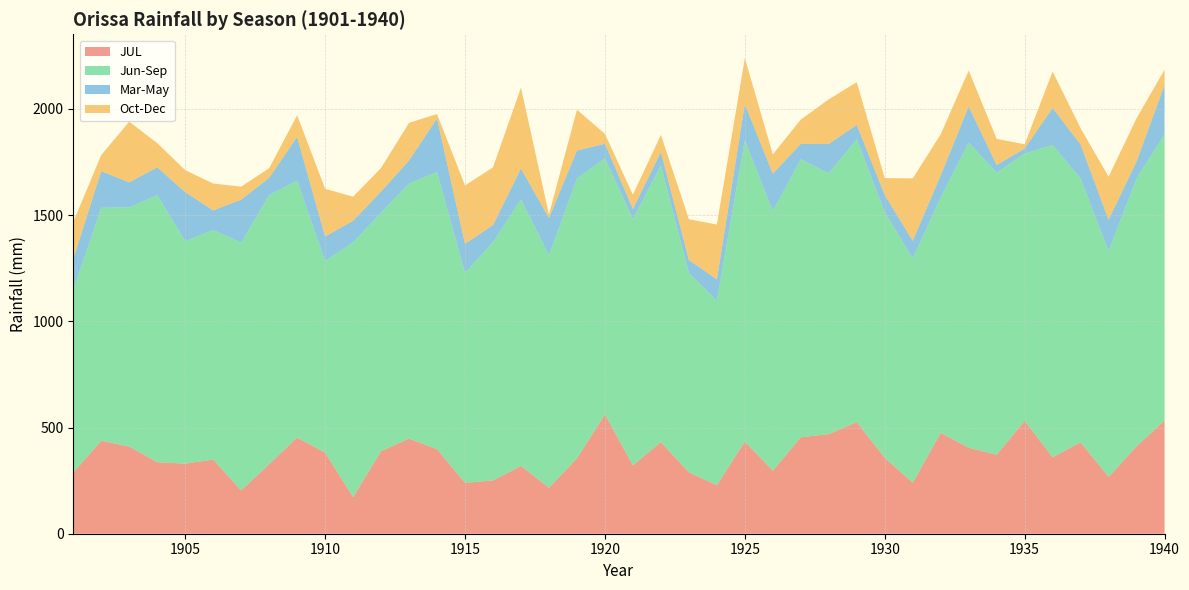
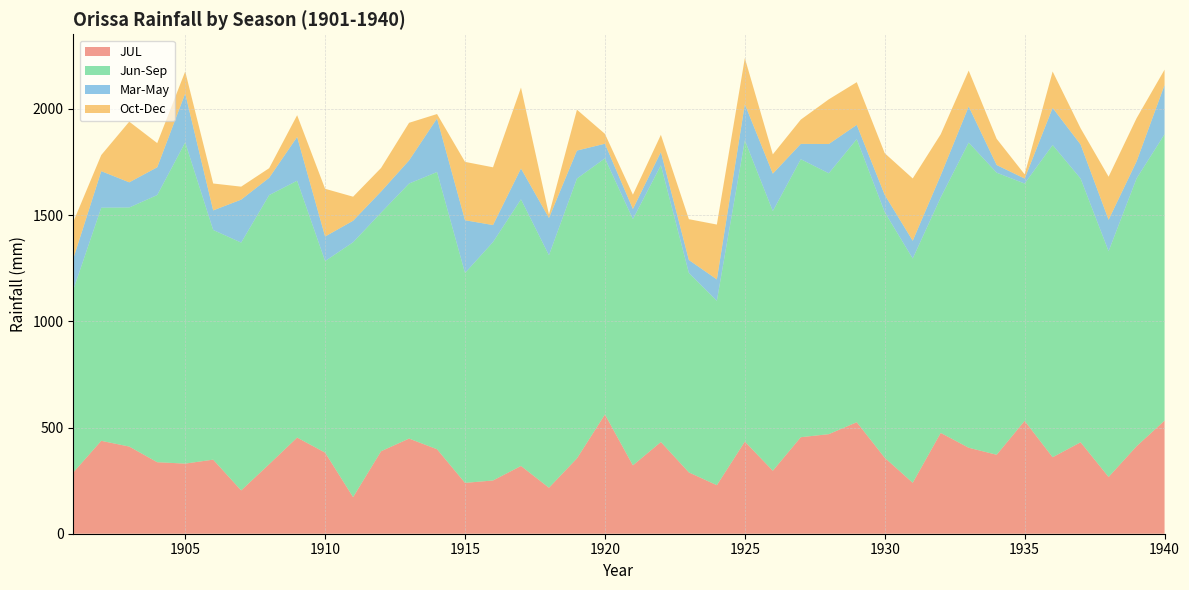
Jun-Sep, 1905: 1050 -> 1510
Mar-May, 1915: 140 -> 250
Oct-Dec, 1930: 80 -> 200
Jun-Sep, 1935: 1260 -> 1120
